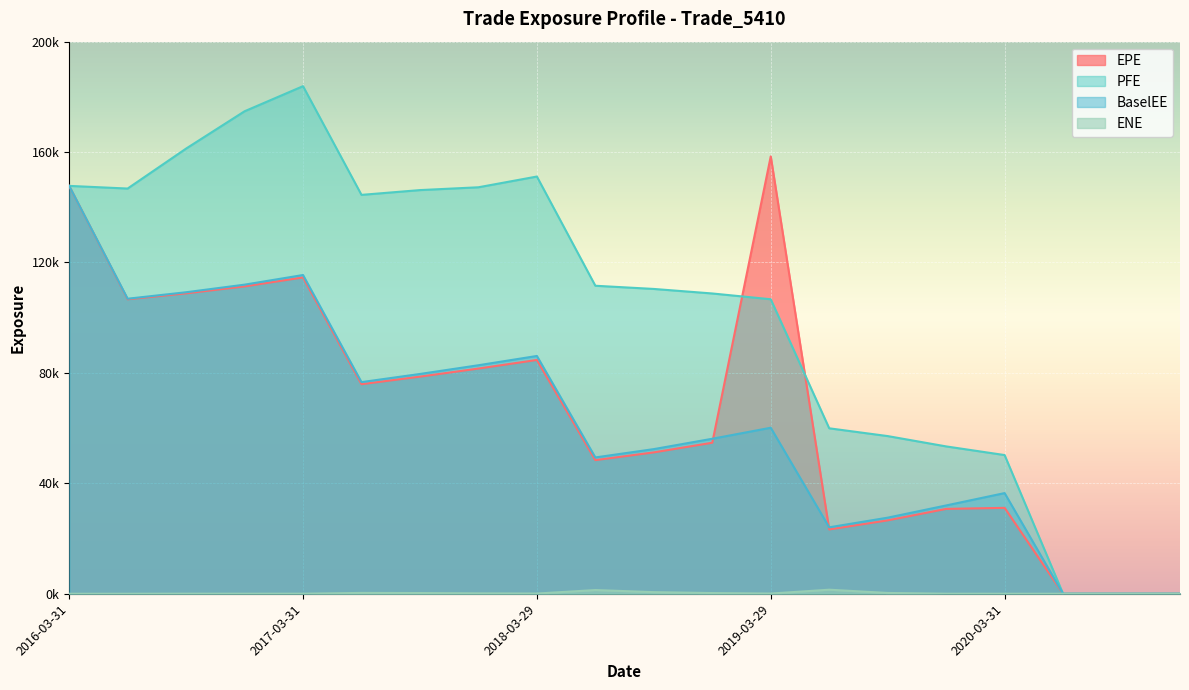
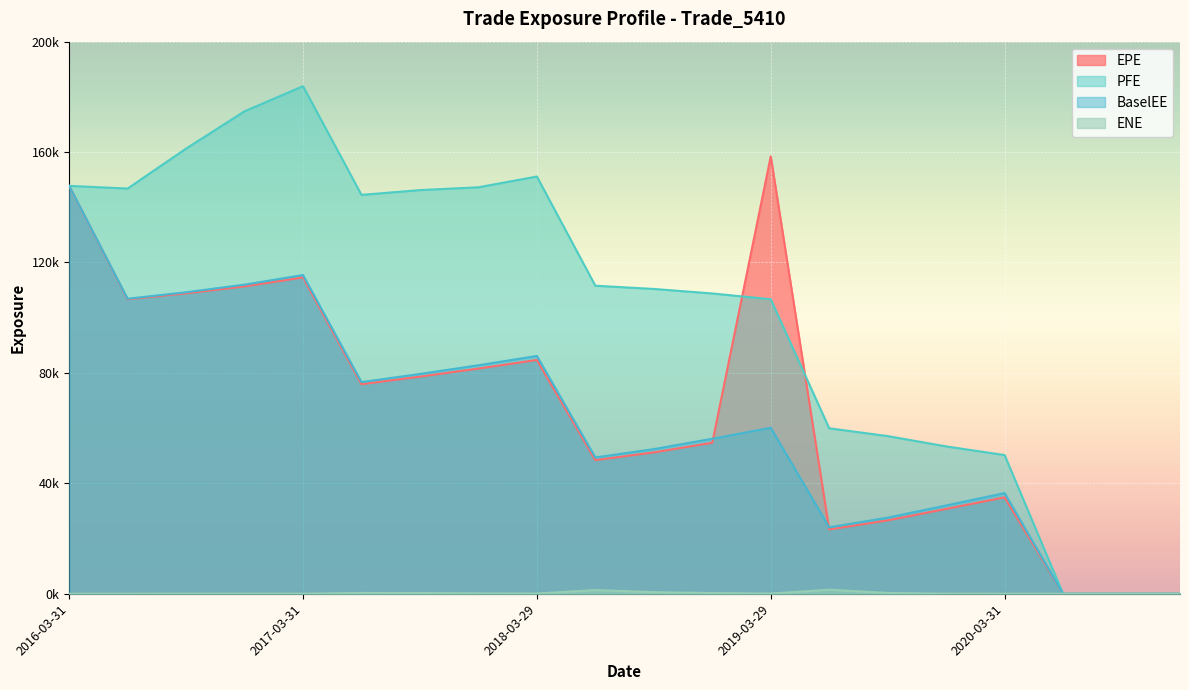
EPE, 2020-03-31: 31000 -> 35000
